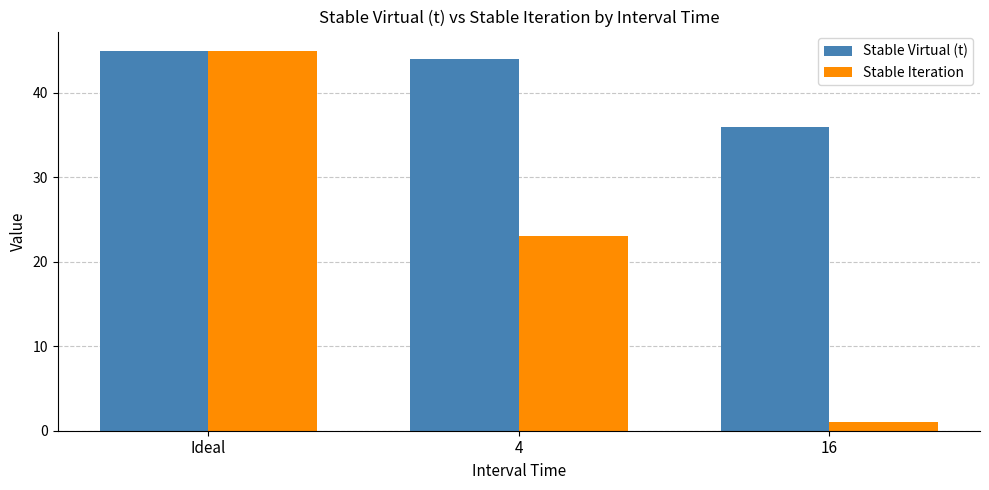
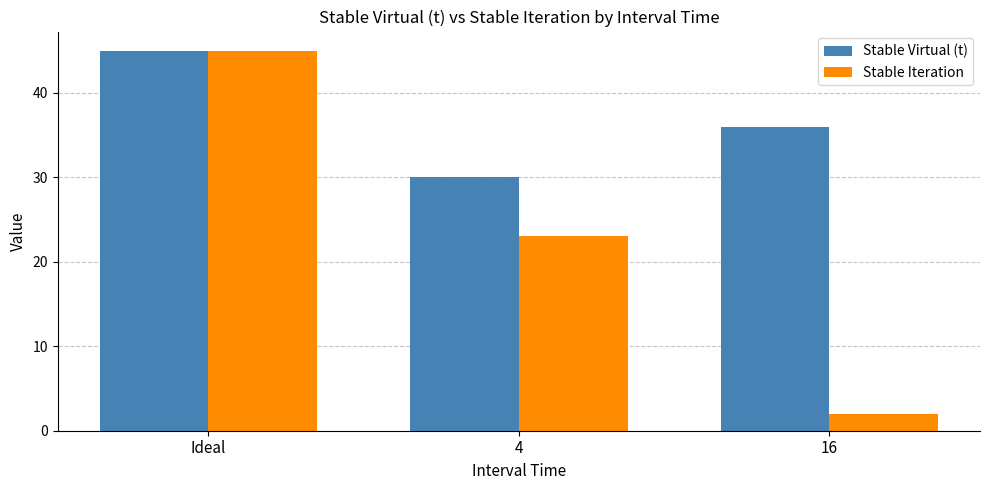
Stable Virtual (t), 4: 44 -> 30
Stable Iteration, 16: 1 -> 2
